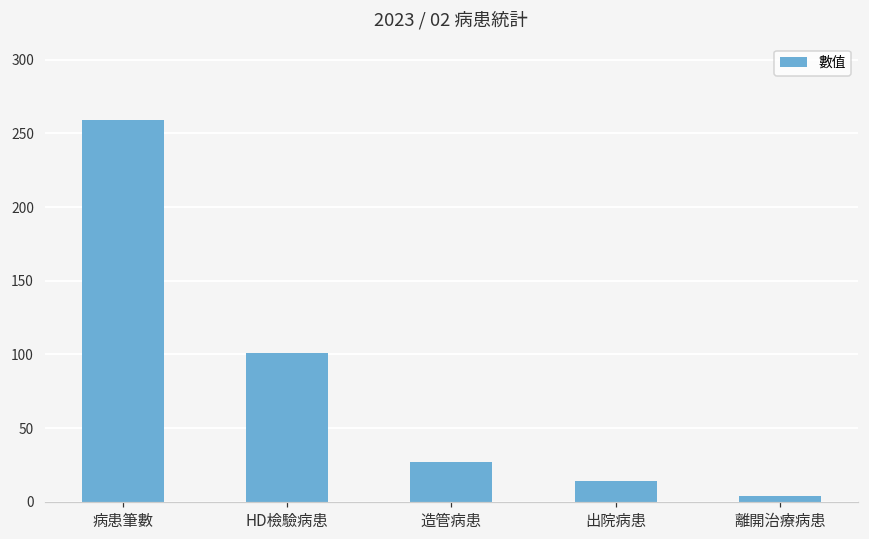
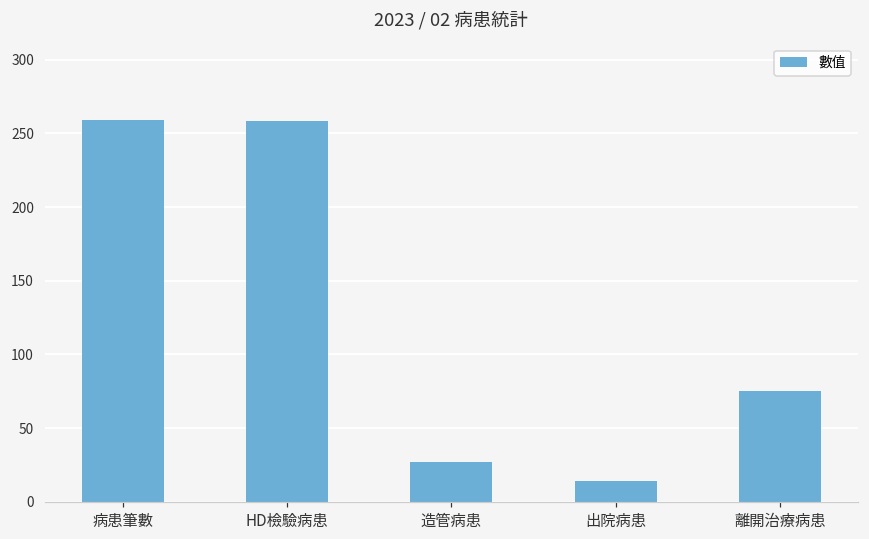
HD檢驗病患: 101 -> 258
離開治療病患: 4 -> 75
